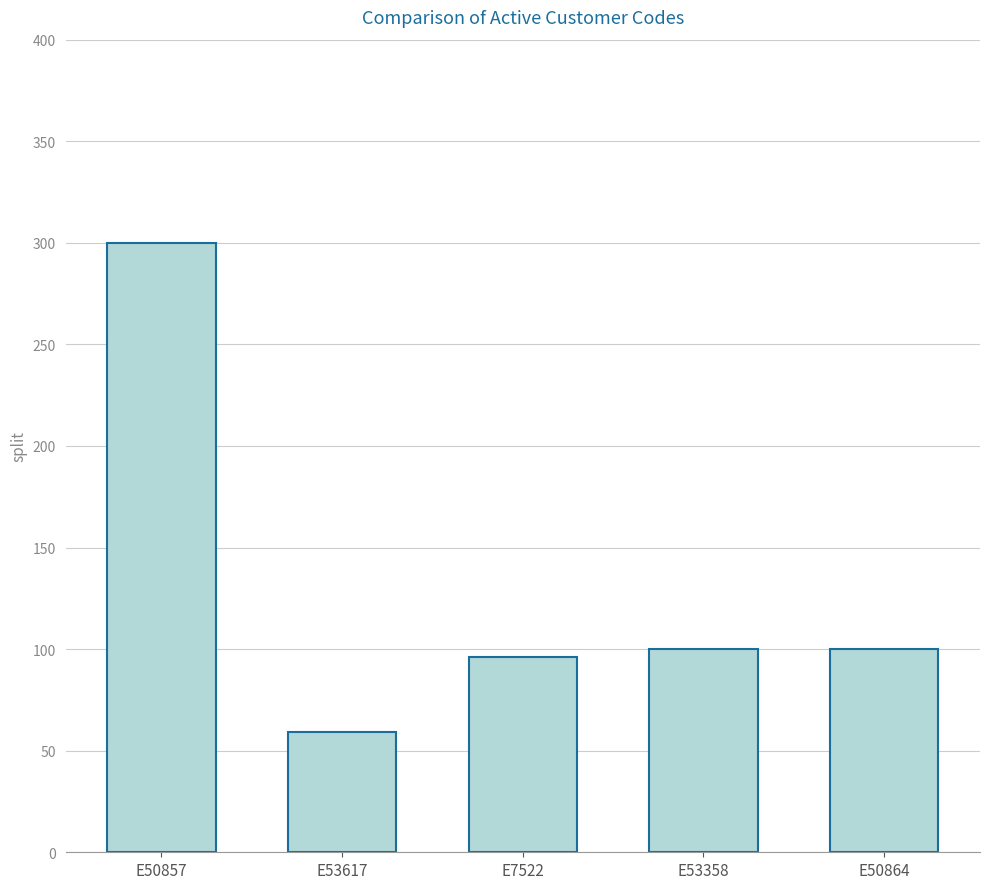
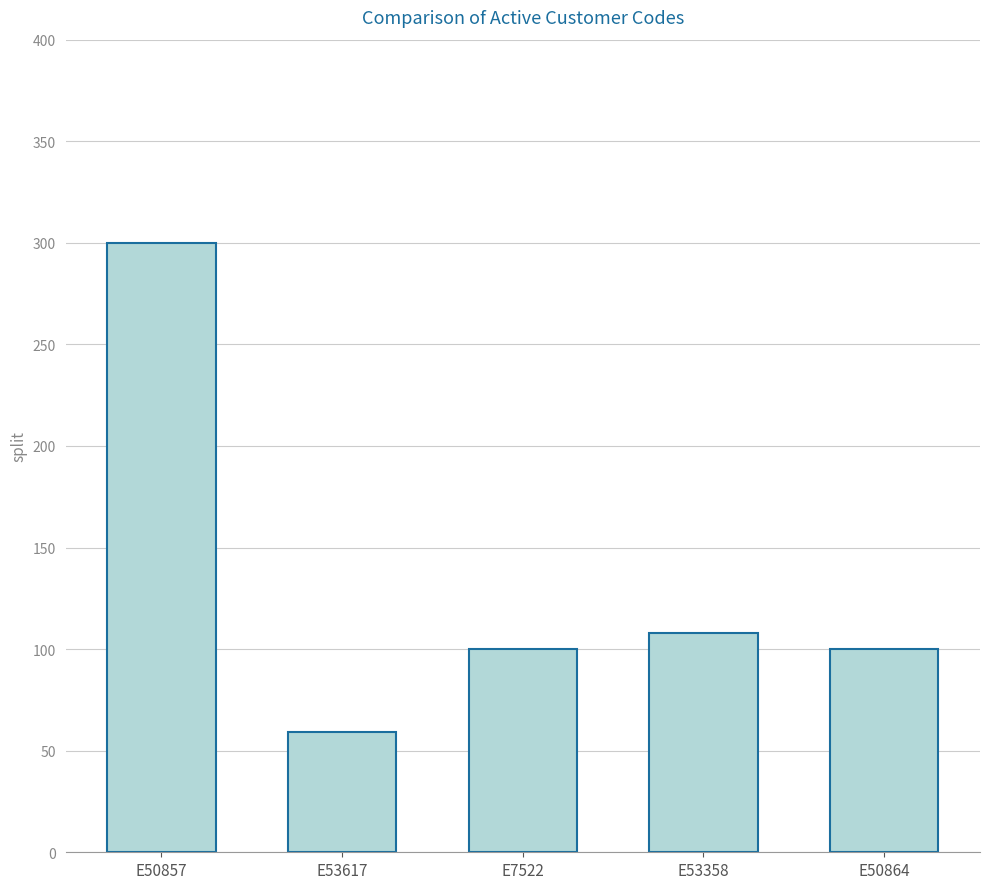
E7522: 96 -> 100
E53358: 100 -> 108
